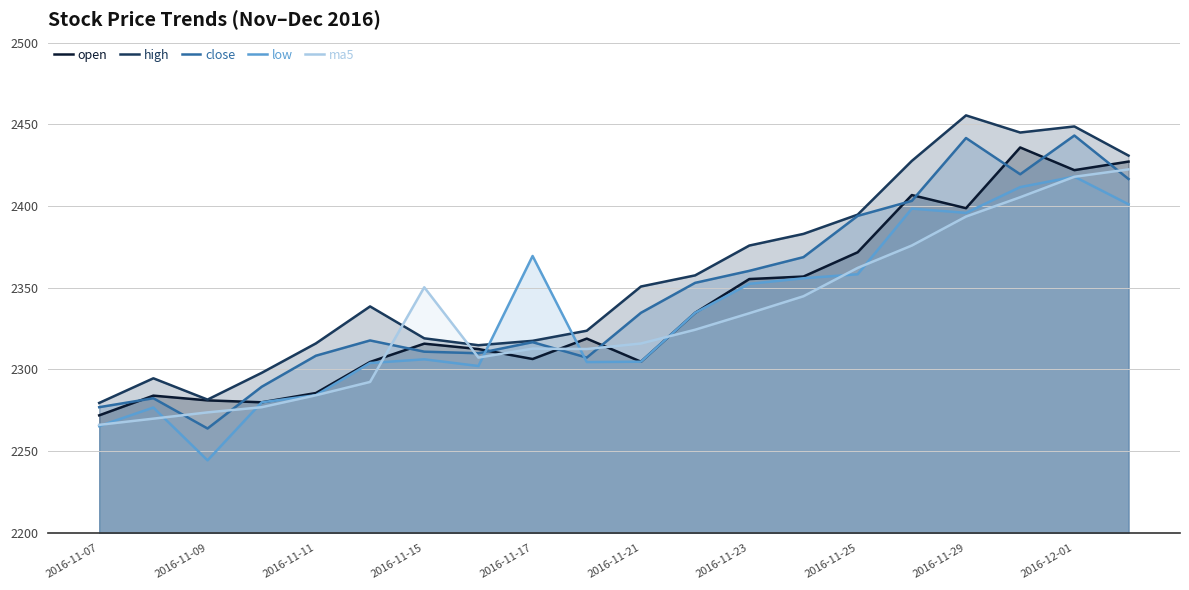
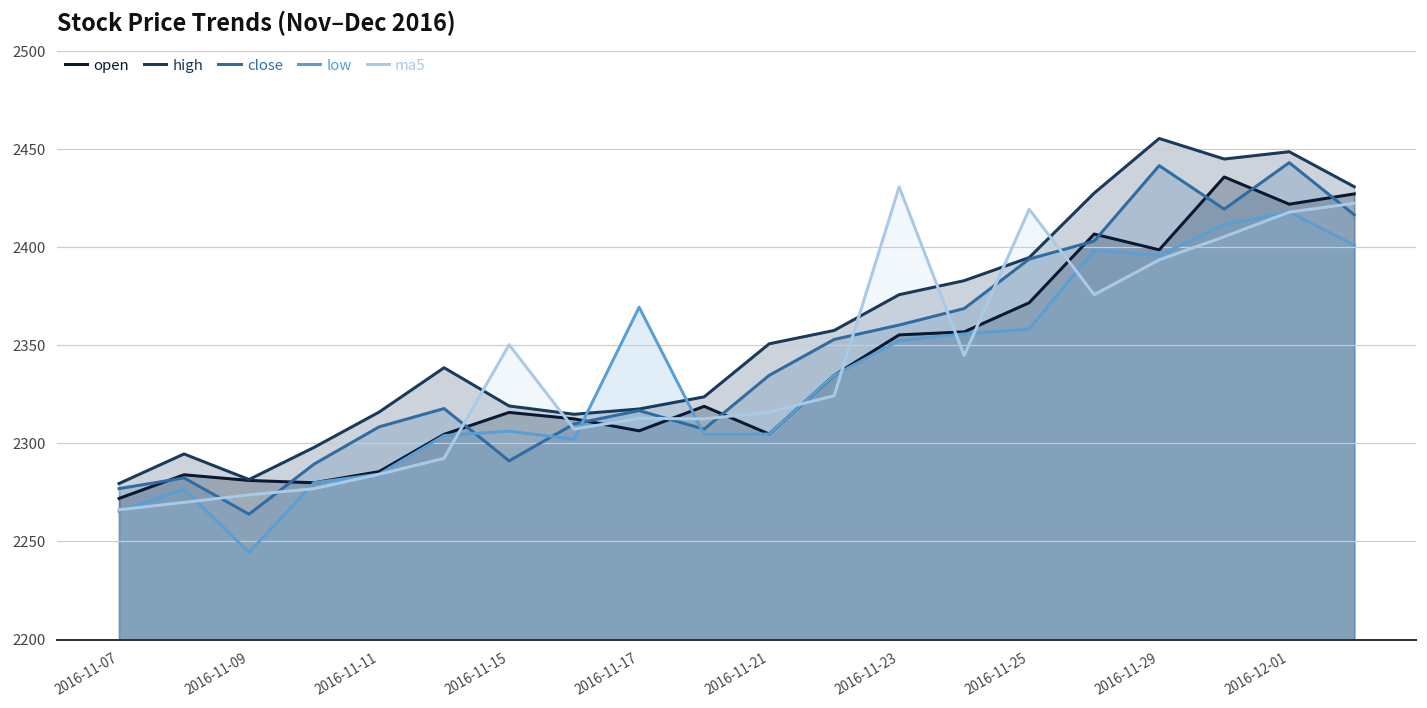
close, 2016-11-15: 2311 -> 2291
ma5, 2016-11-23: 2334 -> 2431
ma5, 2016-11-25: 2362 -> 2419
